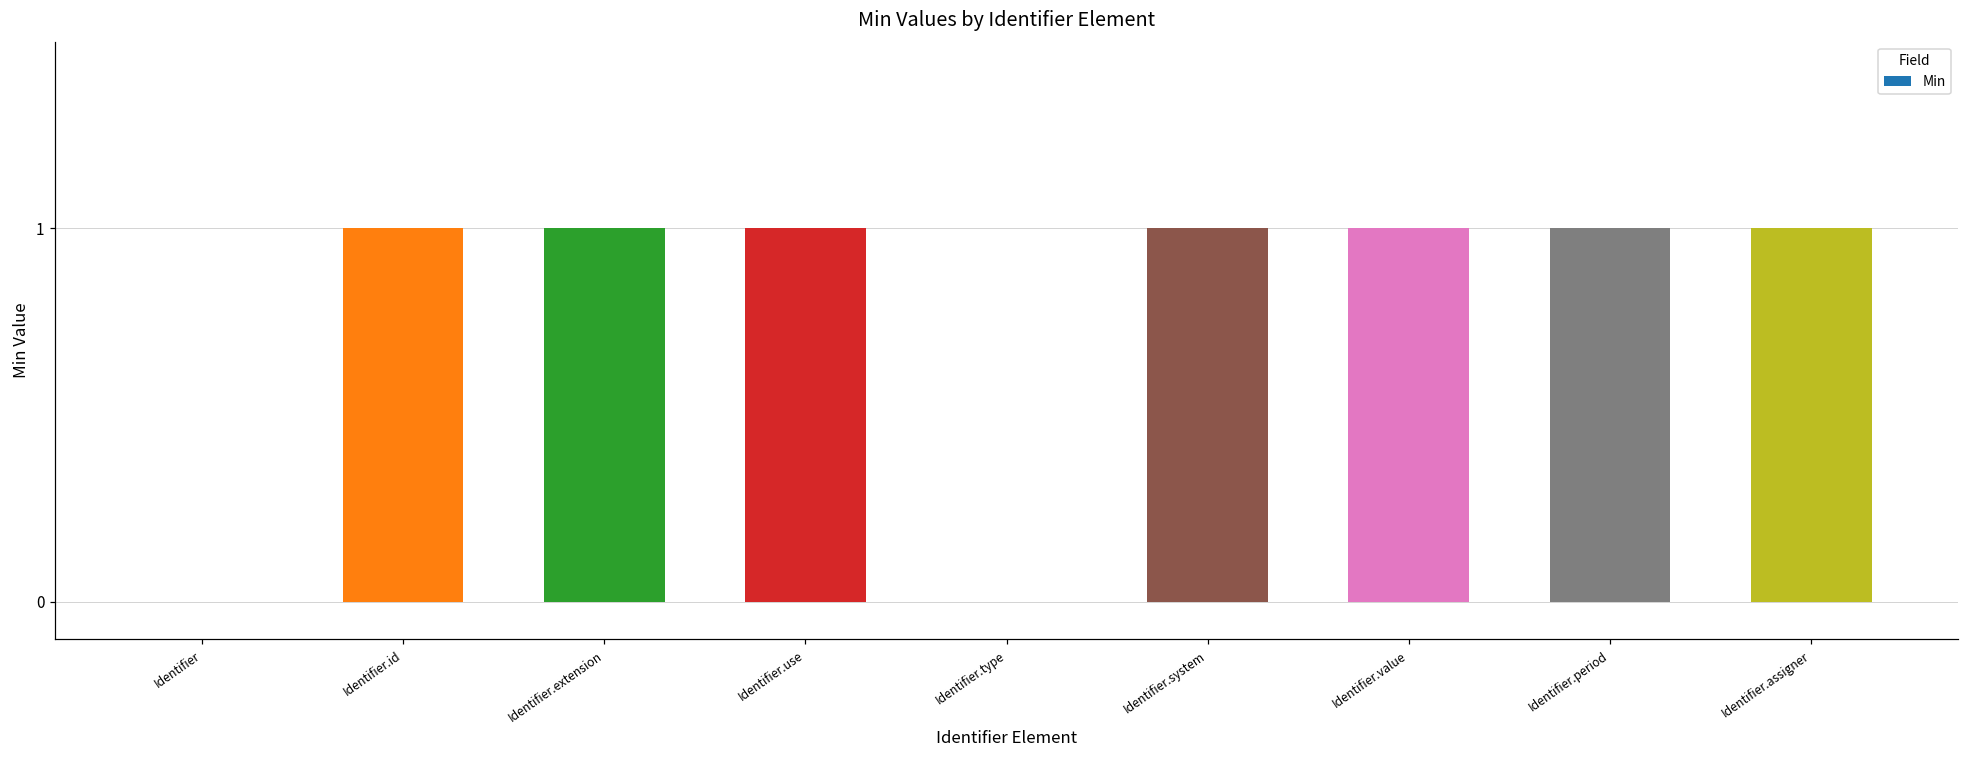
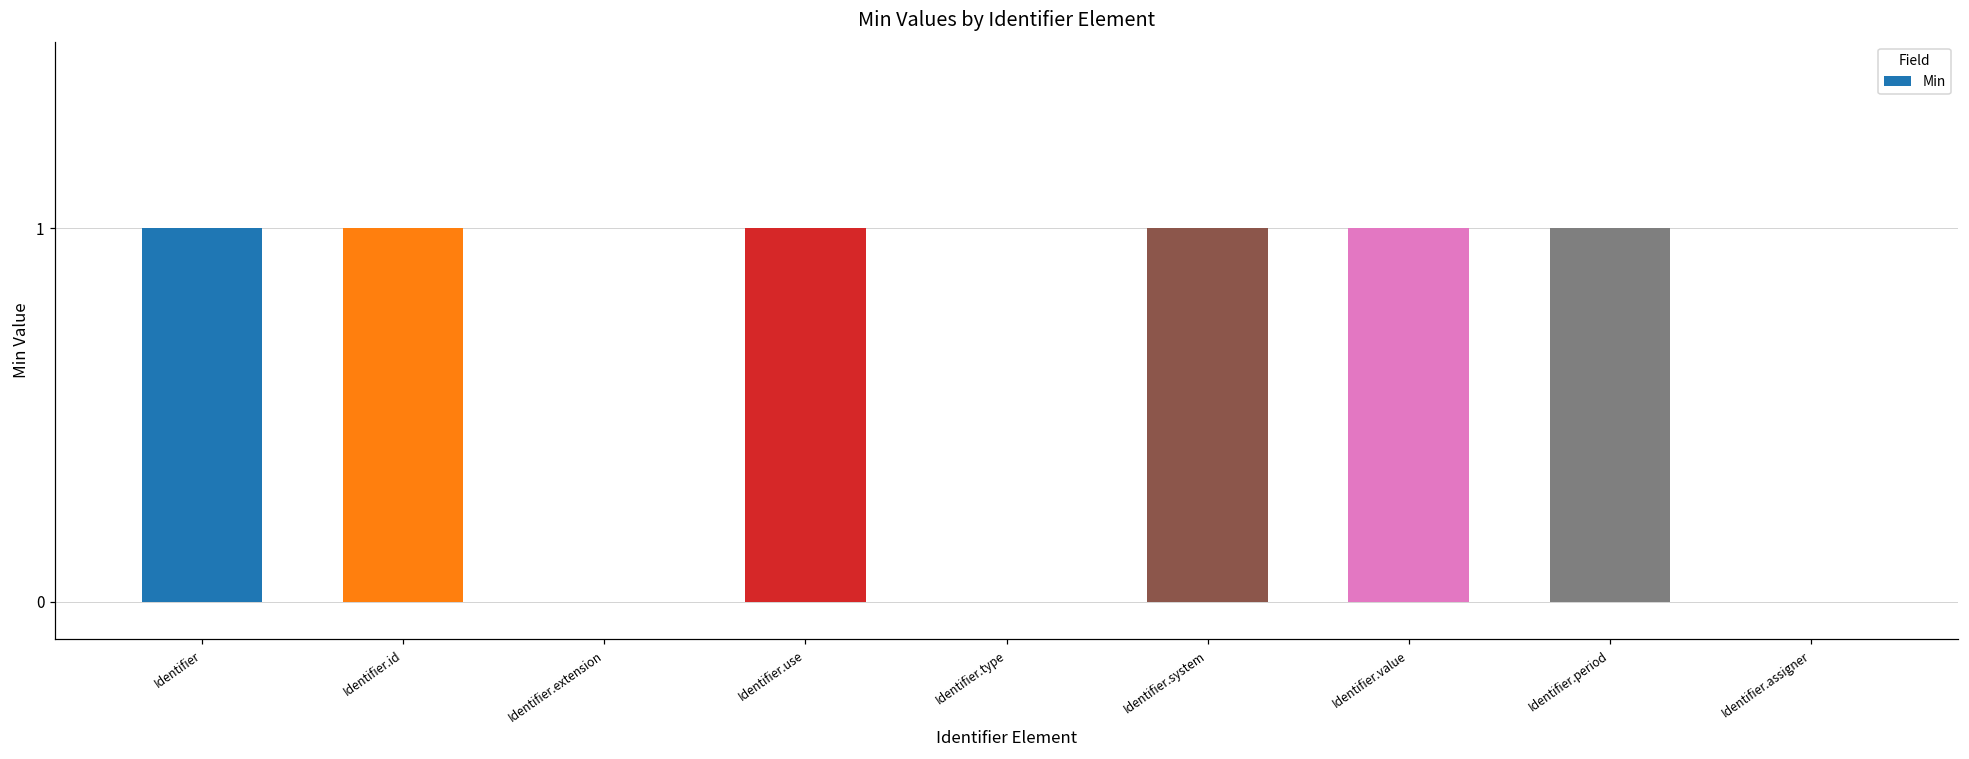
Identifier: 0 -> 1
Identifier.extension: 1 -> 0
Identifier.assigner: 1 -> 0
